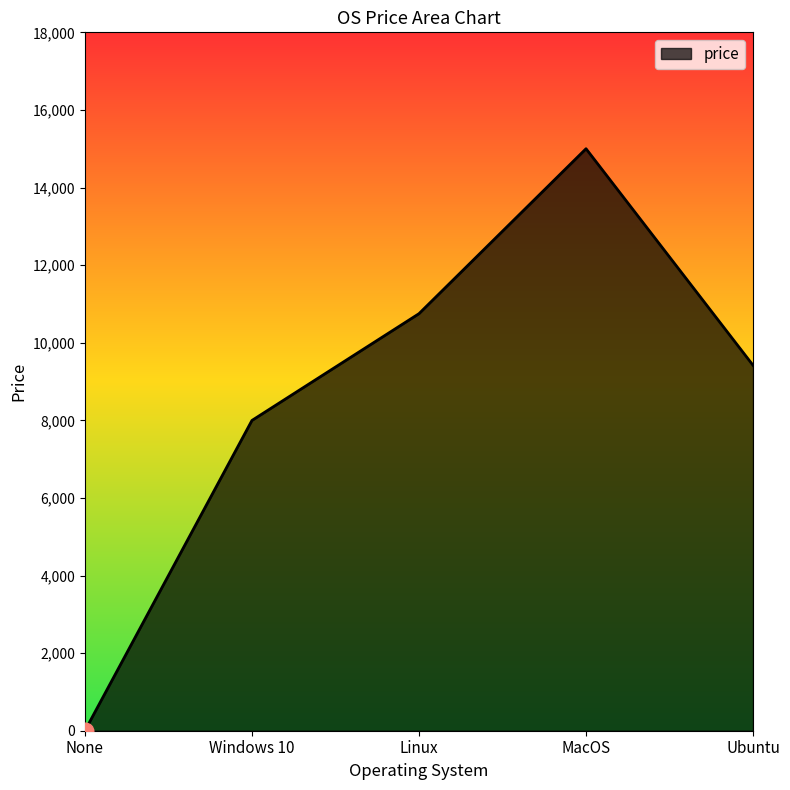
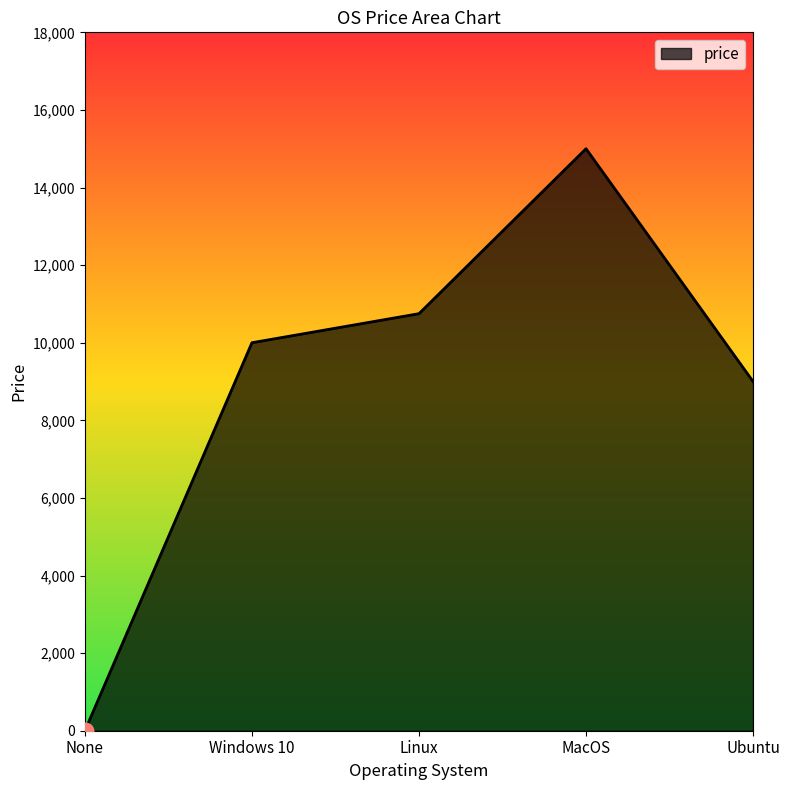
price, Windows 10: 8,000 -> 10,000
price, Ubuntu: 9,400 -> 9,000
